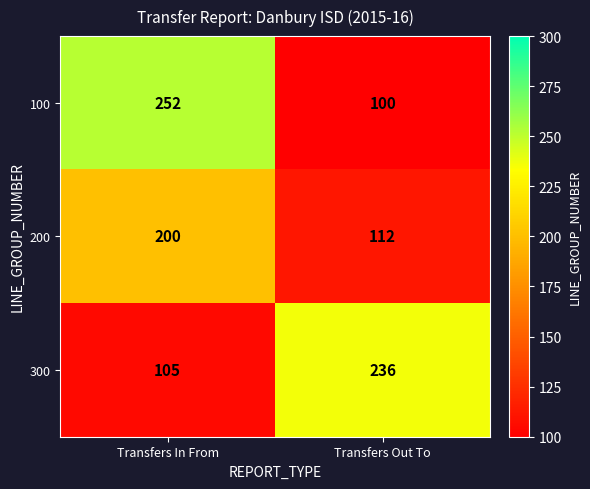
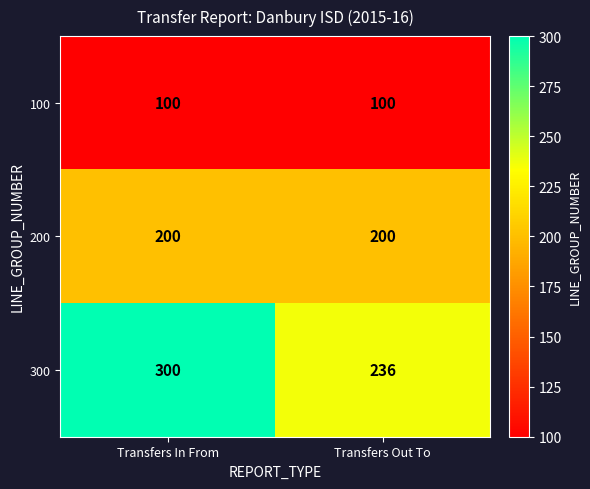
100, Transfers In From: 252 -> 100
200, Transfers Out To: 112 -> 200
300, Transfers In From: 105 -> 300
